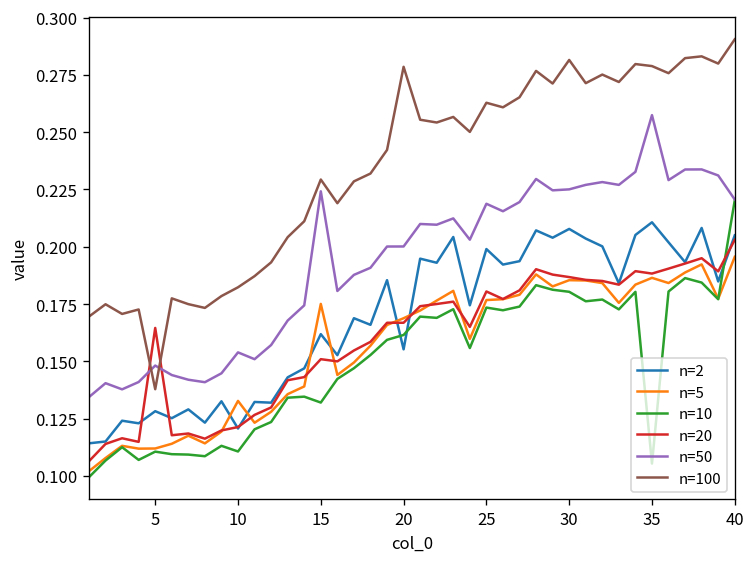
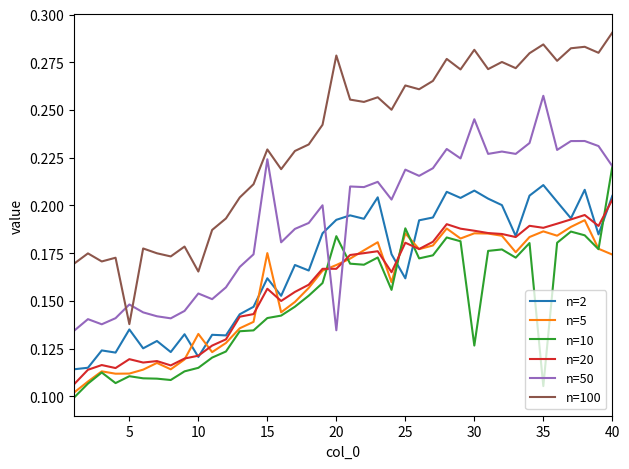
n=2, 5: 0.128 -> 0.135
n=20, 5: 0.165 -> 0.120
n=10, 10: 0.111 -> 0.115
n=100, 10: 0.182 -> 0.165
n=10, 15: 0.132 -> 0.141
n=20, 15: 0.151 -> 0.156
n=2, 20: 0.155 -> 0.192
n=10, 20: 0.162 -> 0.184
n=50, 20: 0.200 -> 0.135
n=2, 25: 0.199 -> 0.162
n=5, 25: 0.177 -> 0.185
n=10, 25: 0.173 -> 0.188
n=10, 30: 0.180 -> 0.127
n=50, 30: 0.225 -> 0.245
n=100, 35: 0.279 -> 0.284
n=5, 40: 0.196 -> 0.174
